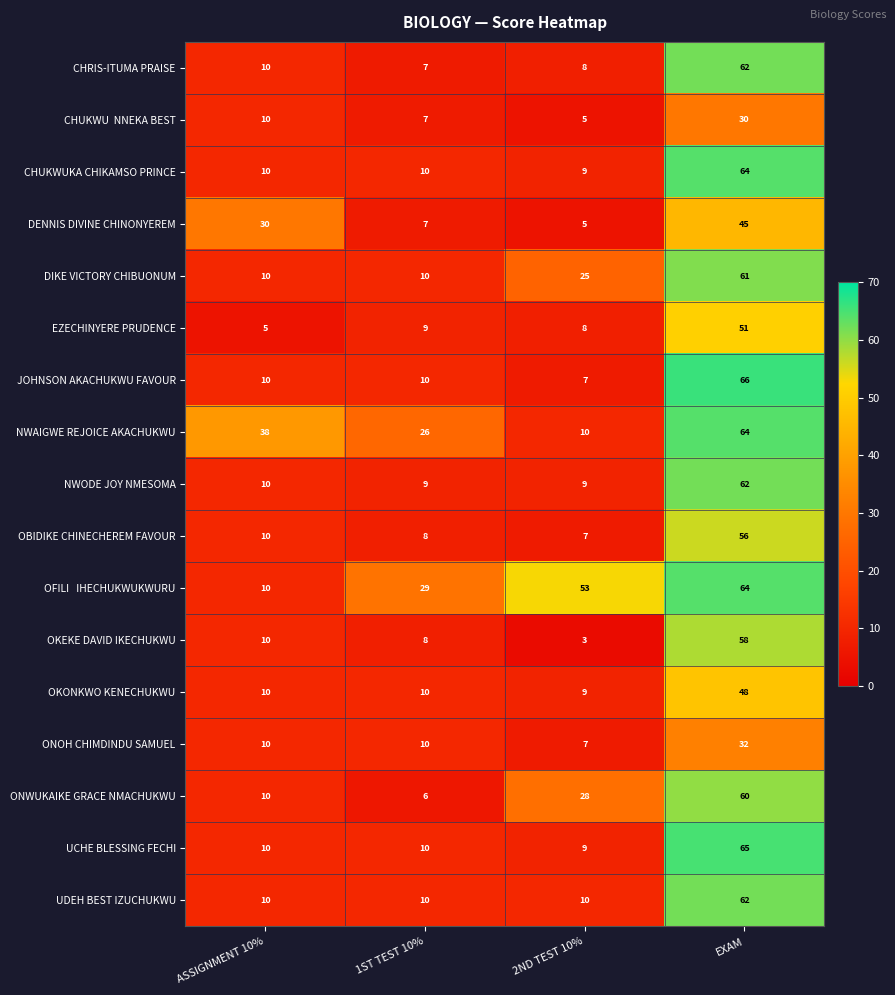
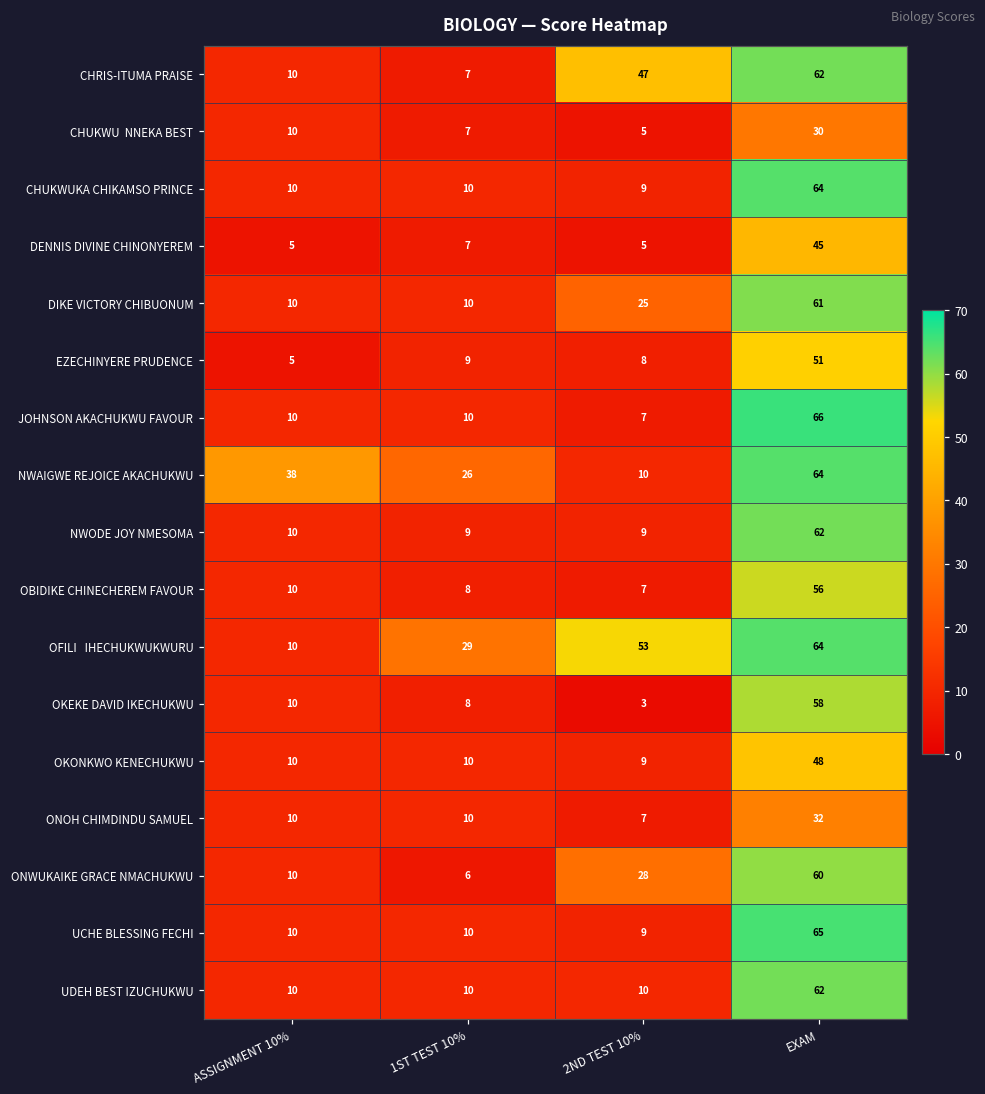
CHRIS-ITUMA PRAISE, 2ND TEST 10%: 8 -> 47
DENNIS DIVINE CHINONYEREM, ASSIGNMENT 10%: 30 -> 5
